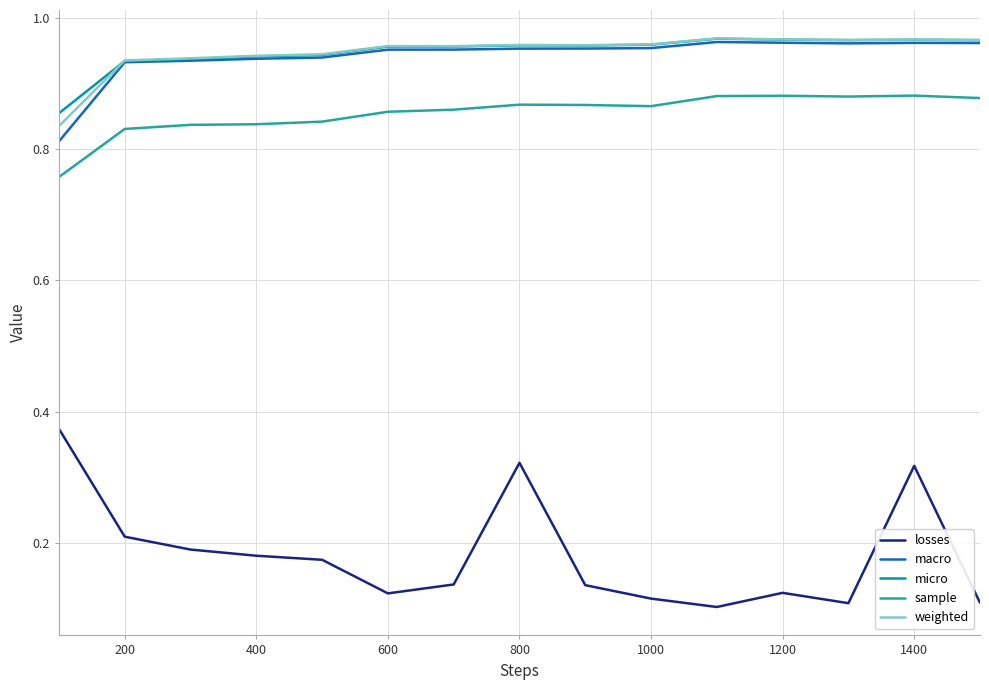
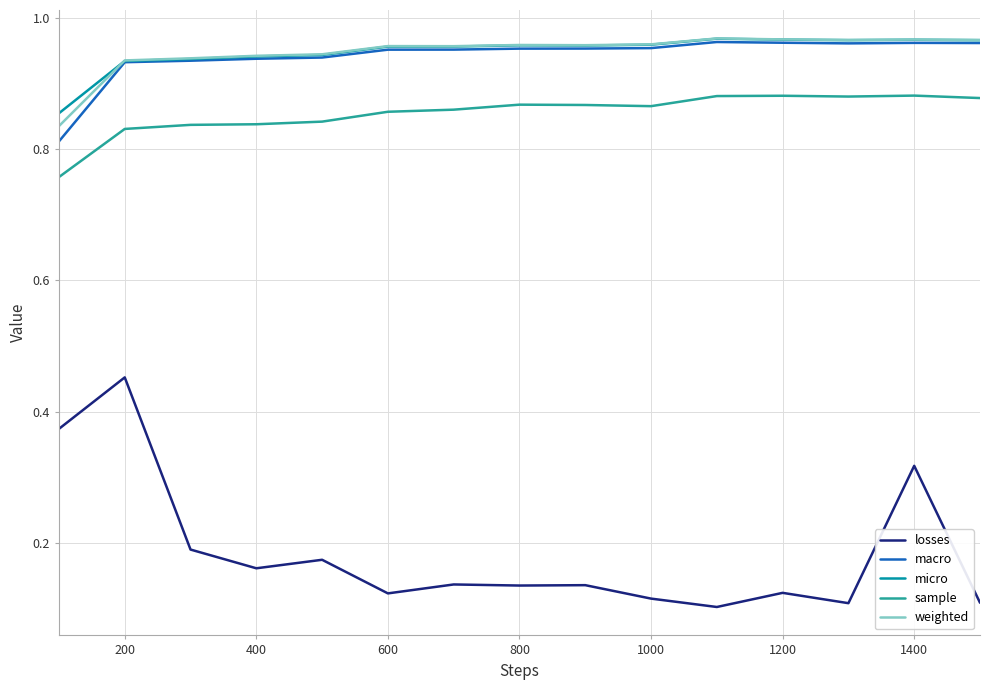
losses, 200: 0.21 -> 0.45
losses, 400: 0.18 -> 0.16
losses, 800: 0.32 -> 0.14
